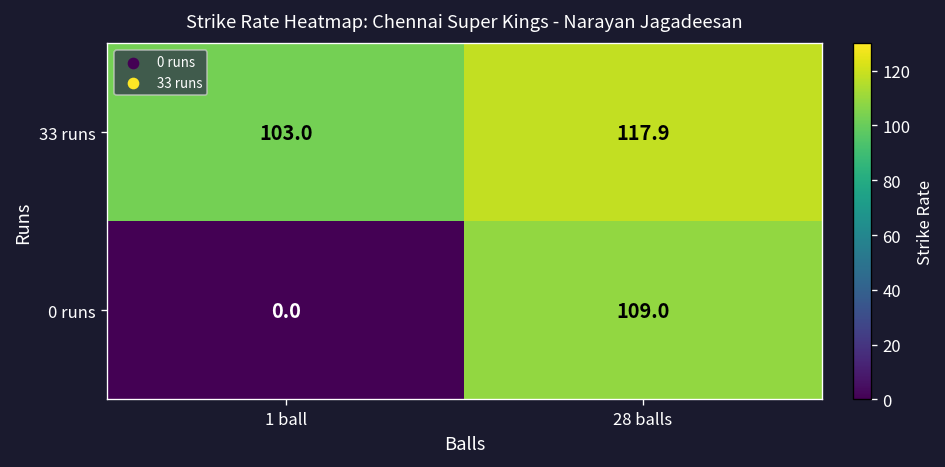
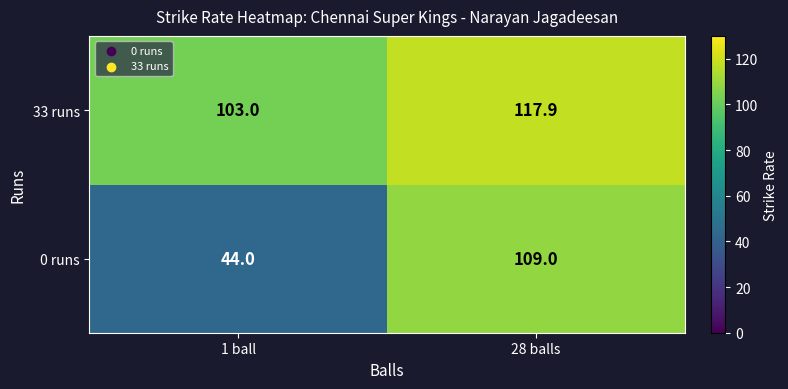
0 runs, 1 ball: 0.0 -> 44.0
